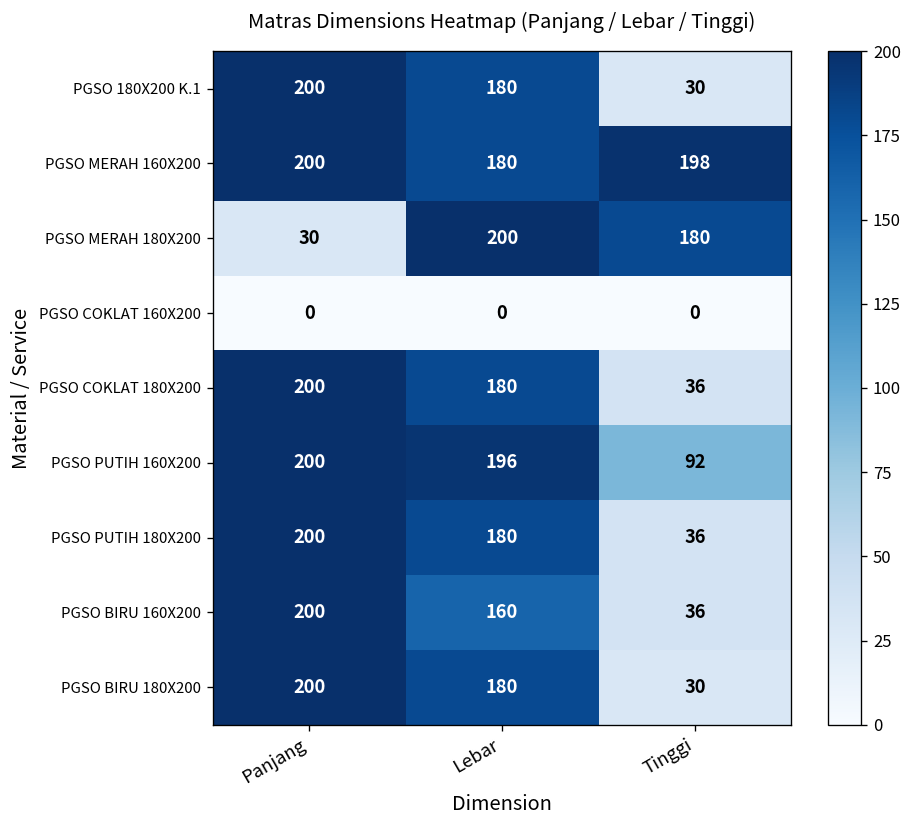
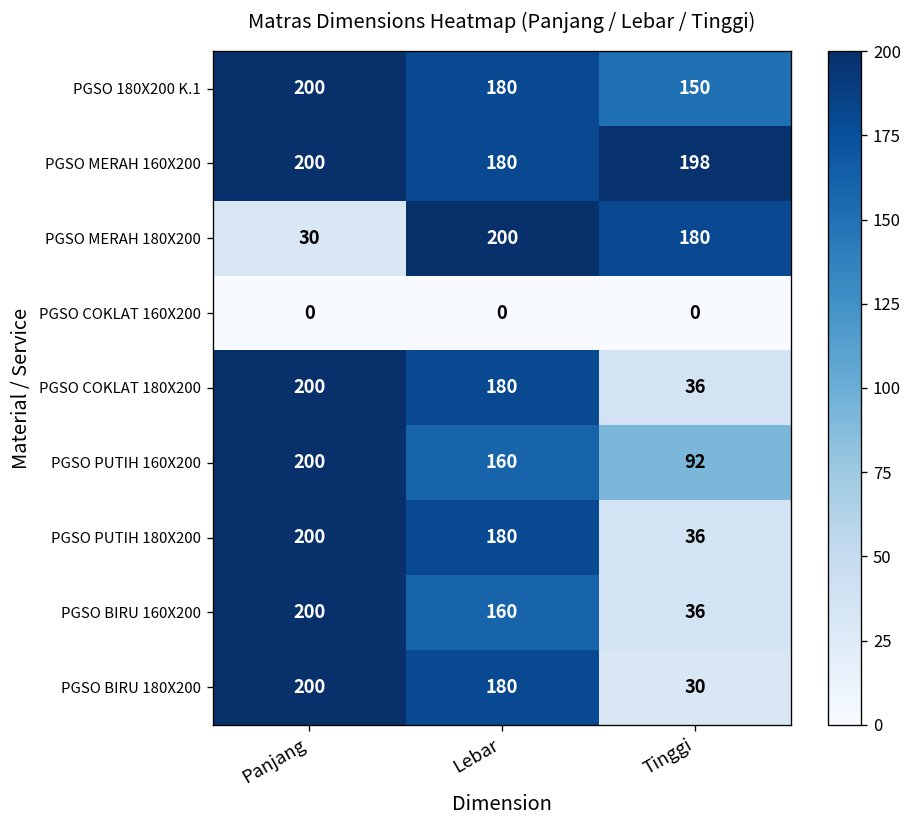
PGSO 180X200 K.1, Tinggi: 30 -> 150
PGSO PUTIH 160X200, Lebar: 196 -> 160
